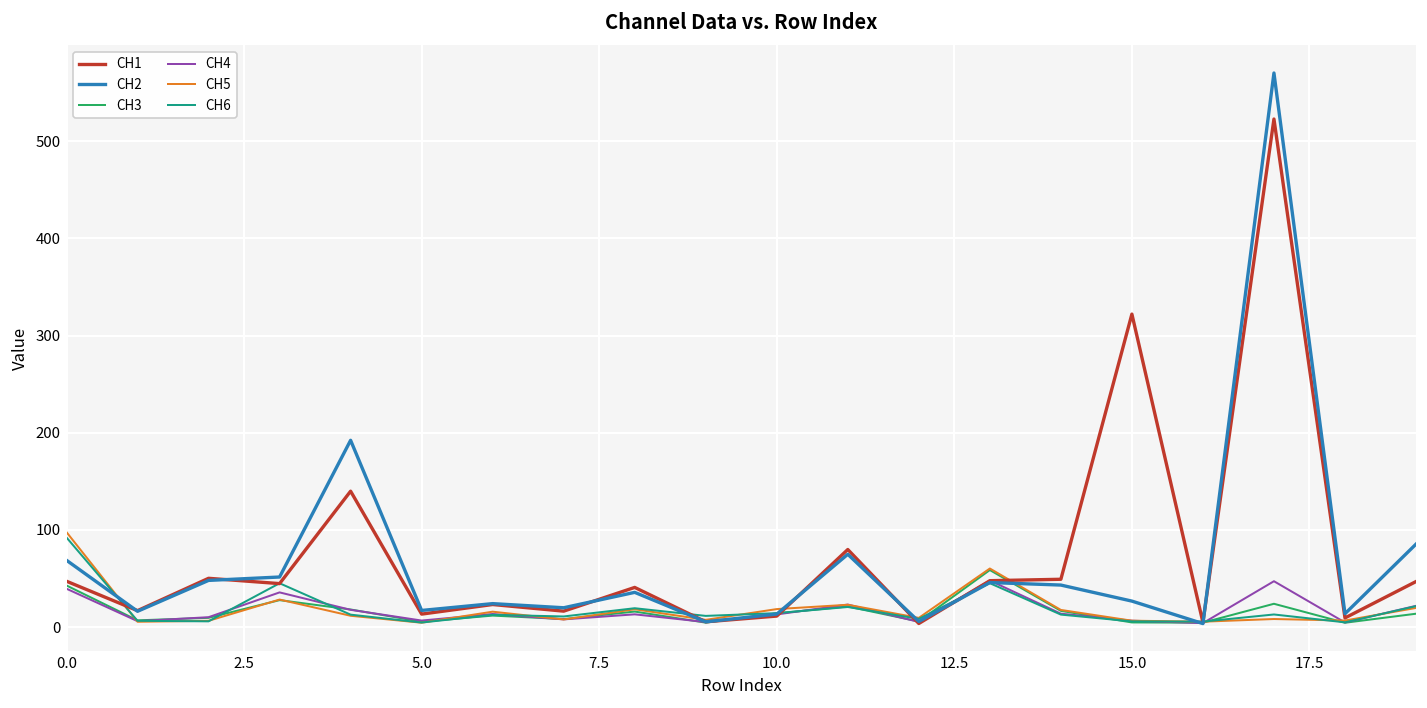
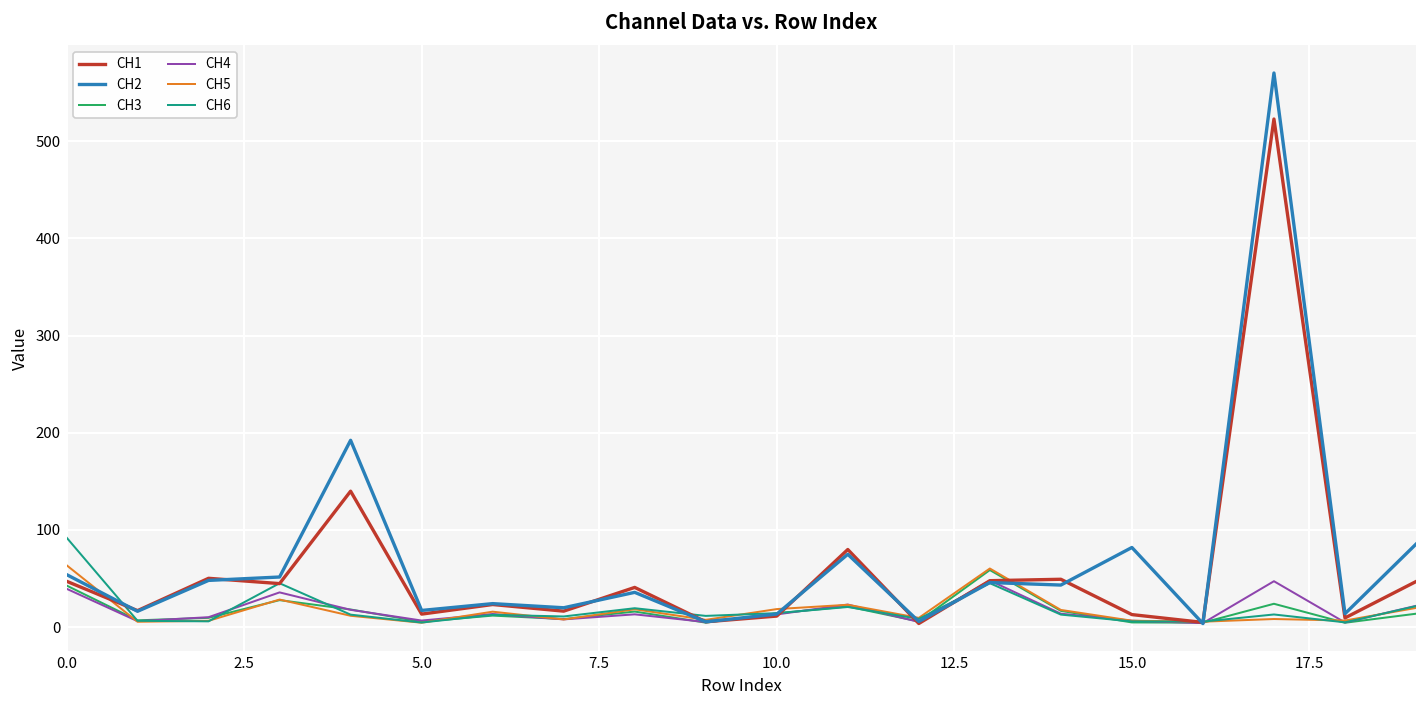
CH2, 0.0: 70 -> 50
CH5, 0.0: 100 -> 60
CH1, 15.0: 320 -> 10
CH2, 15.0: 30 -> 80
